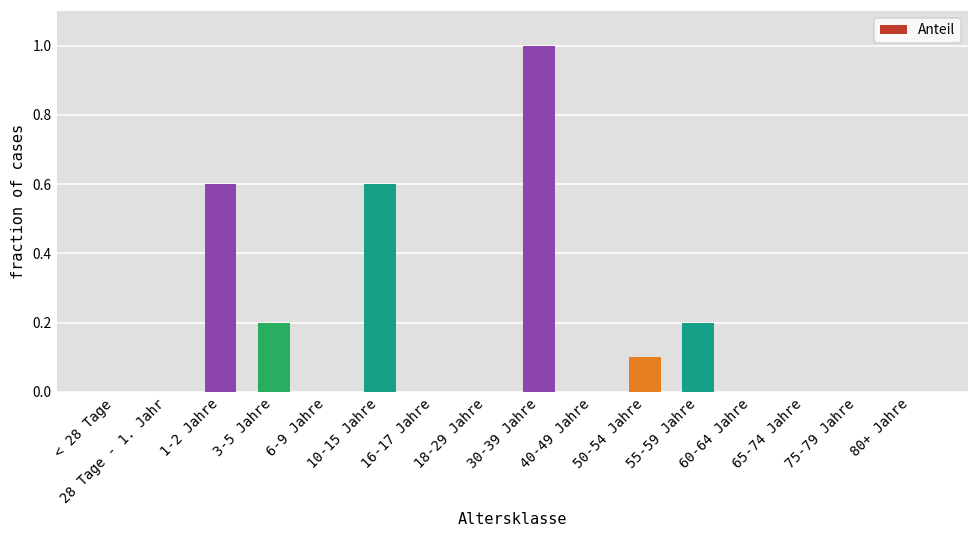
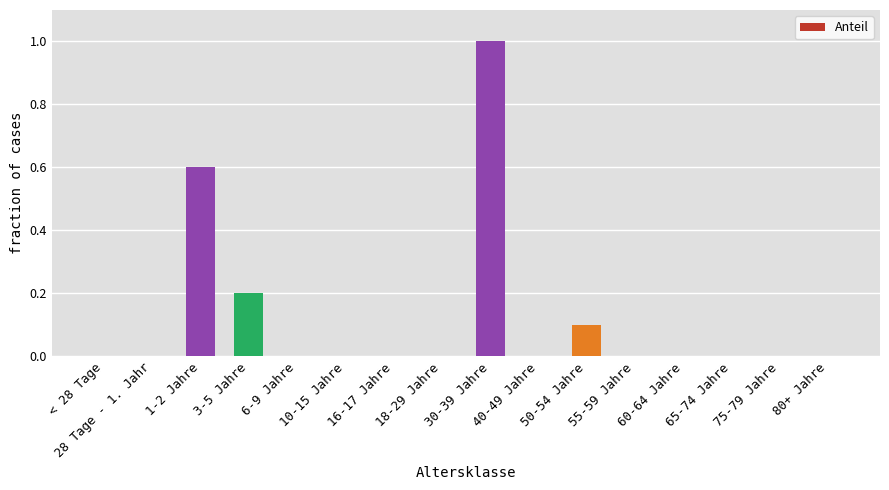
10-15 Jahre: 0.6 -> 0.0
55-59 Jahre: 0.2 -> 0.0
